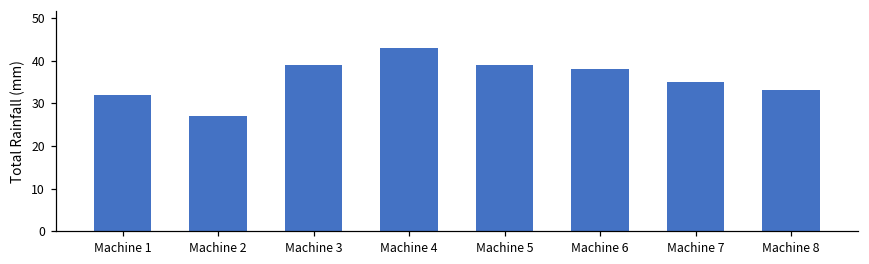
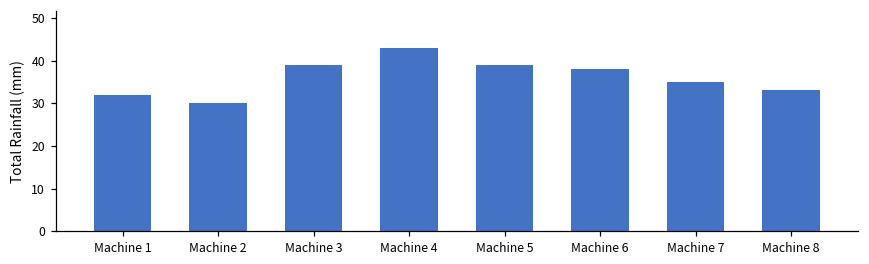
Machine 2: 27 -> 30
